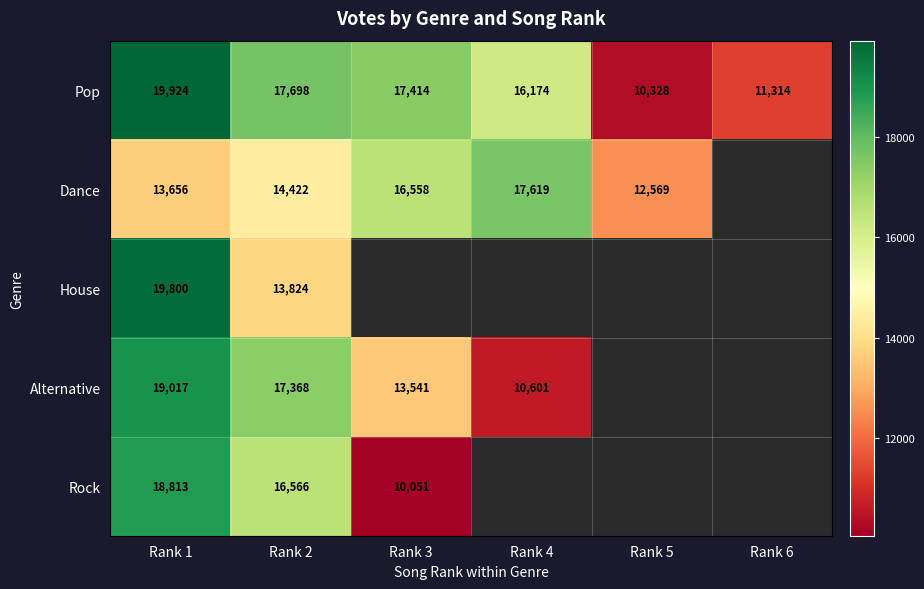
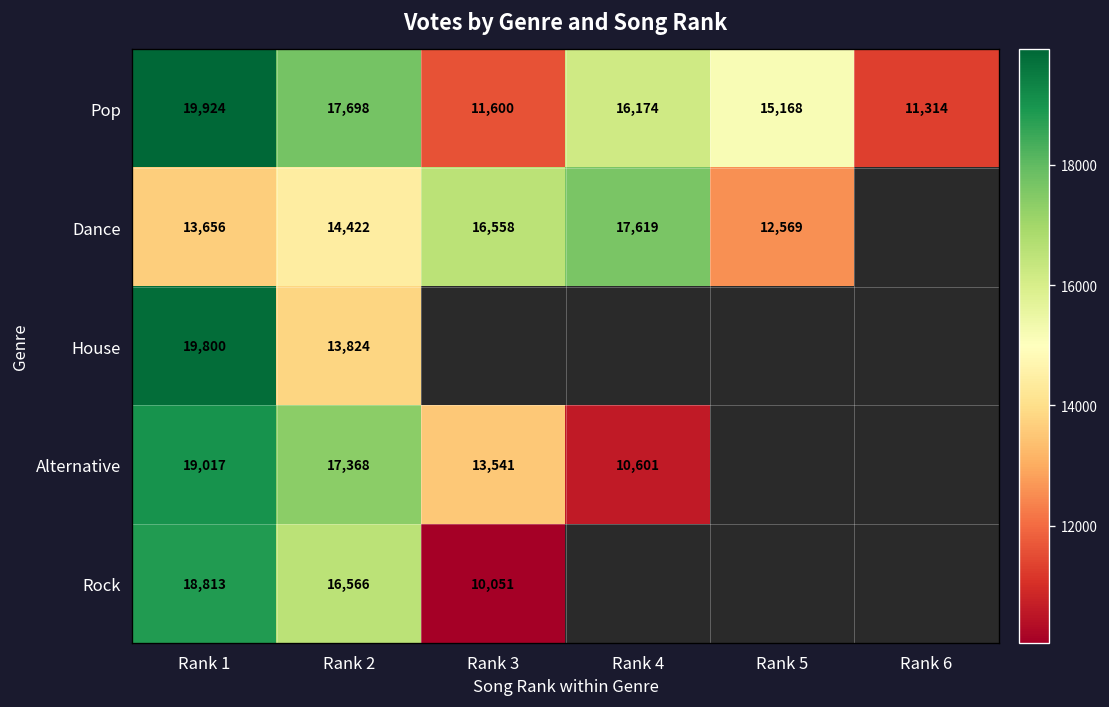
Pop, Rank 3: 17,414 -> 11,600
Pop, Rank 5: 10,328 -> 15,168
